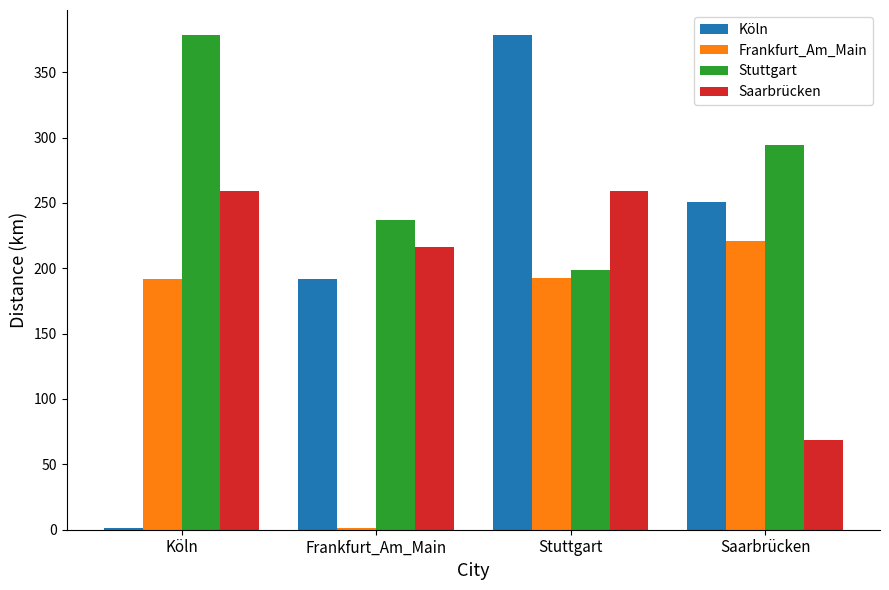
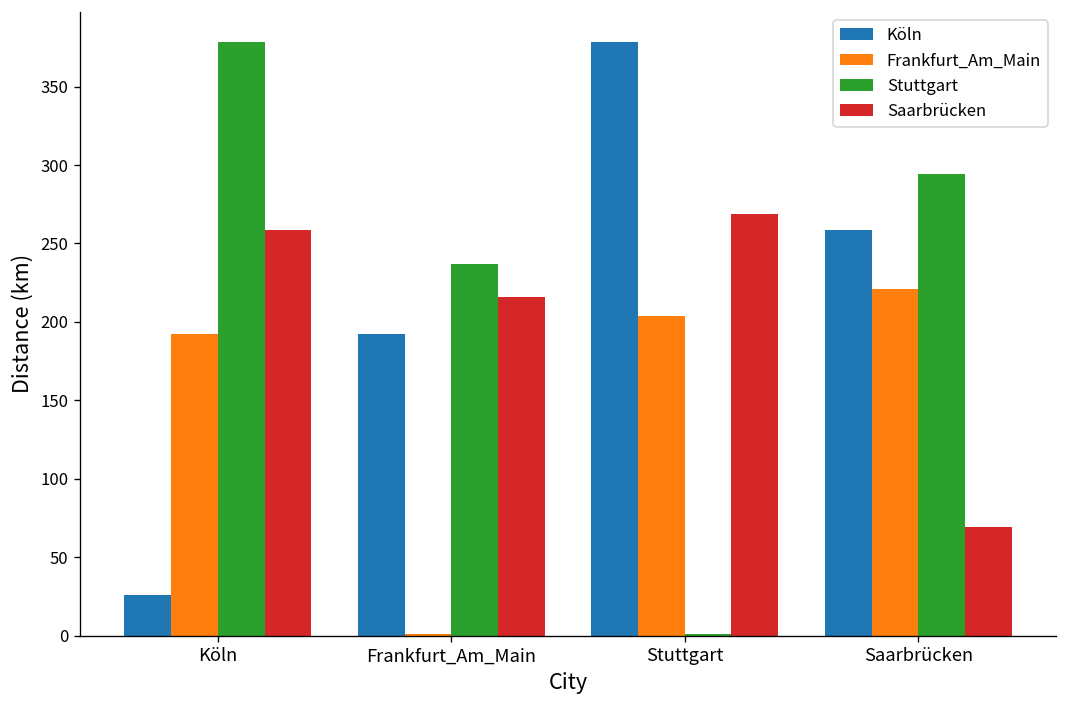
Köln, Köln: 1 -> 26
Frankfurt_Am_Main, Stuttgart: 192 -> 204
Stuttgart, Stuttgart: 199 -> 1
Saarbrücken, Stuttgart: 259 -> 269
Köln, Saarbrücken: 251 -> 259
